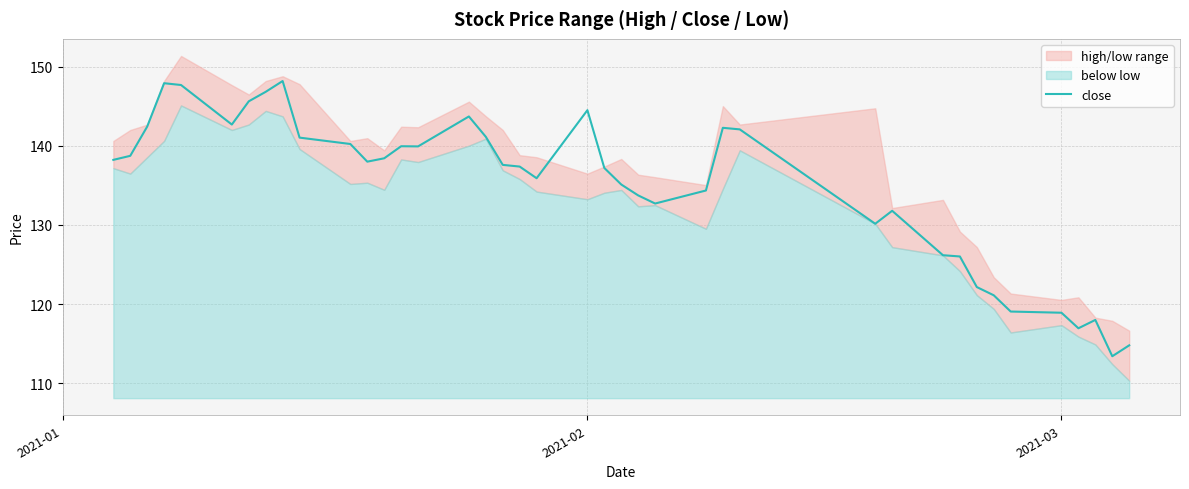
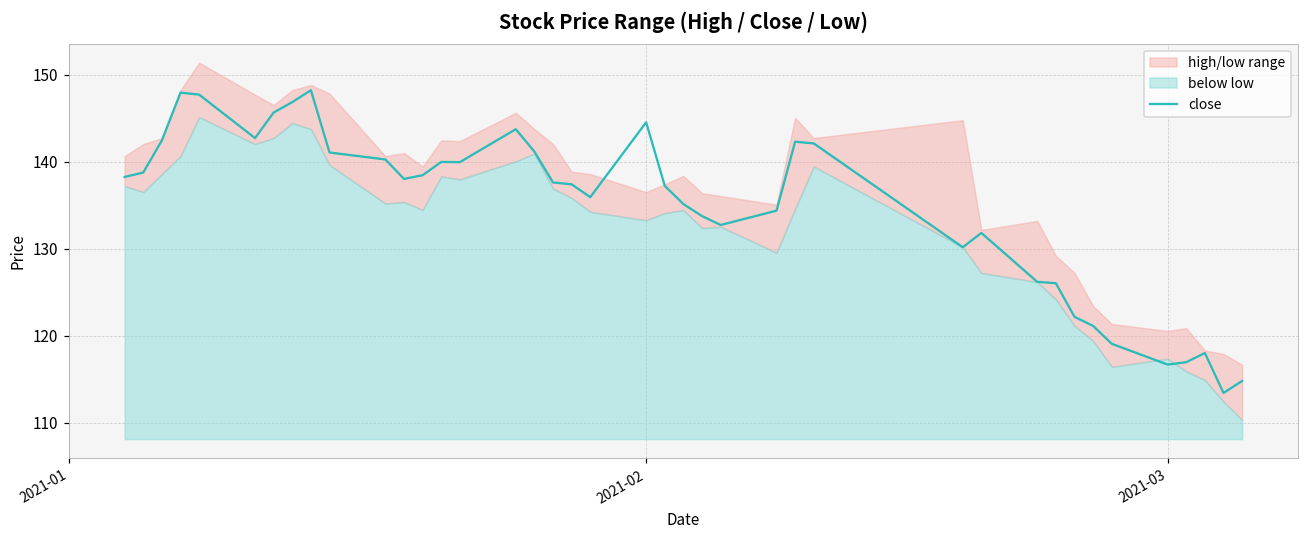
close, 2021-03: 119 -> 117
